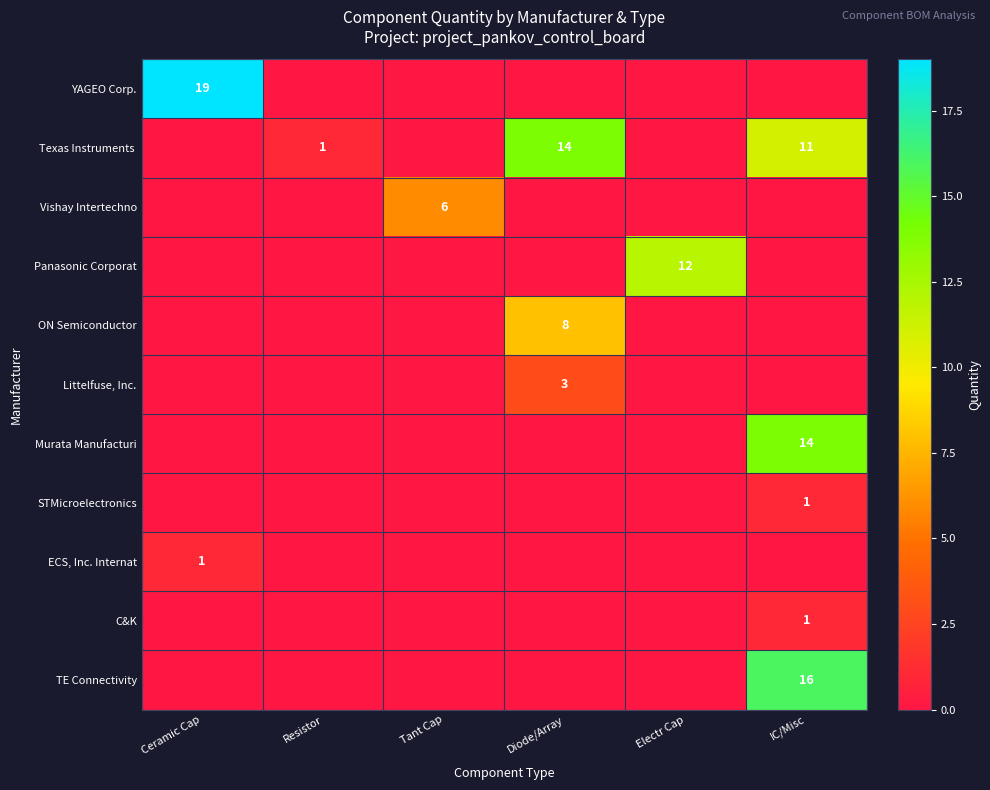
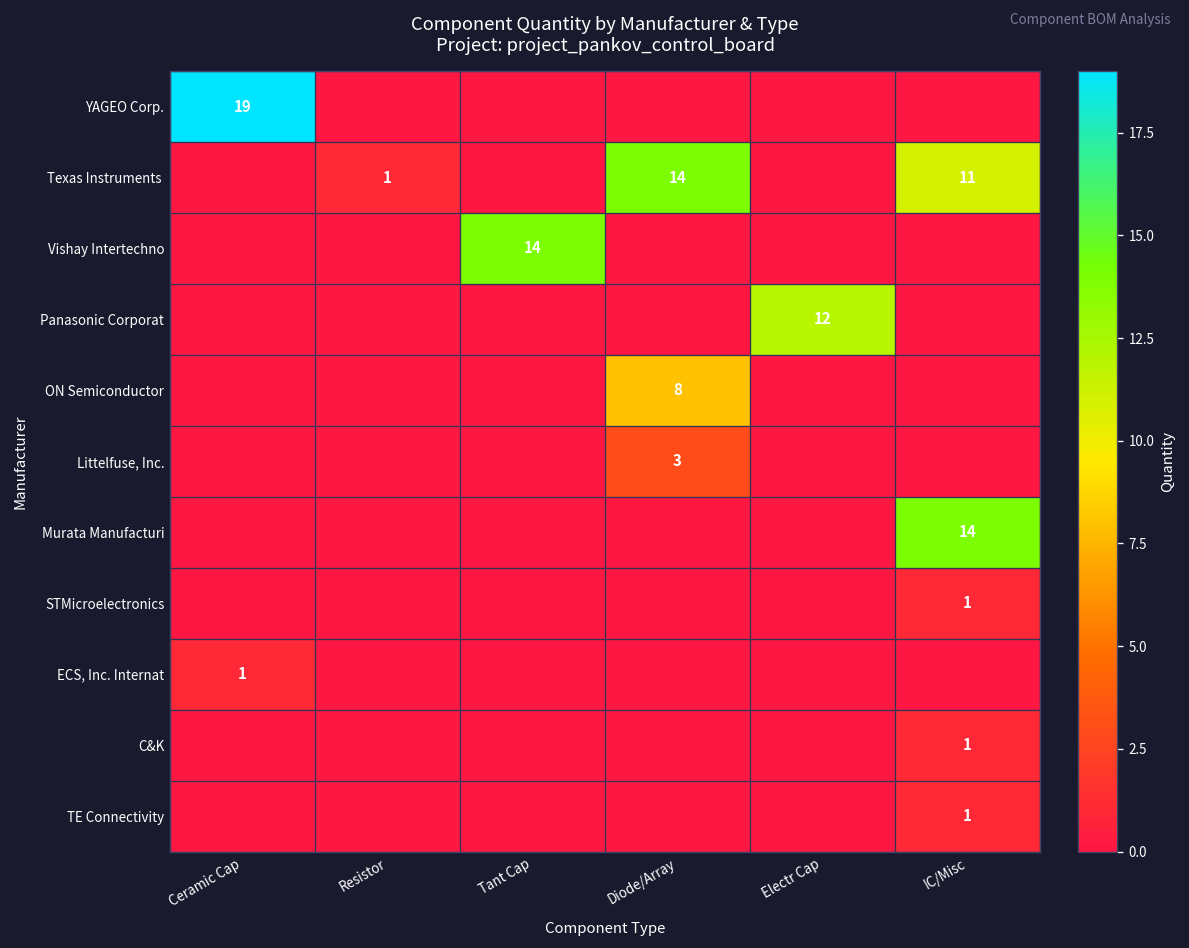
Vishay Intertechno, Tant Cap: 6 -> 14
TE Connectivity, IC/Misc: 16 -> 1
